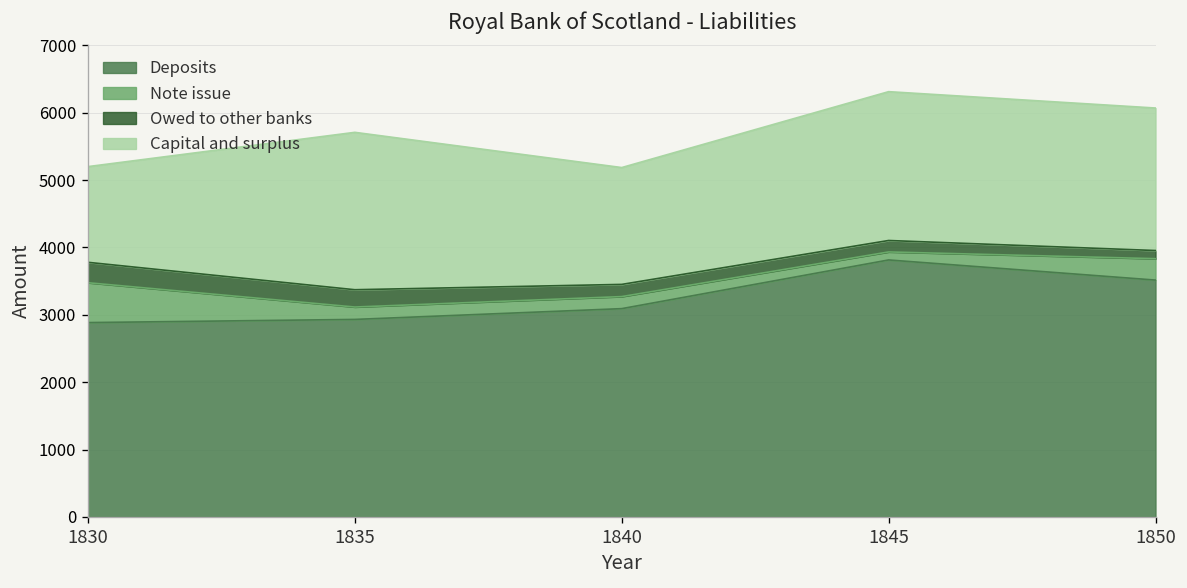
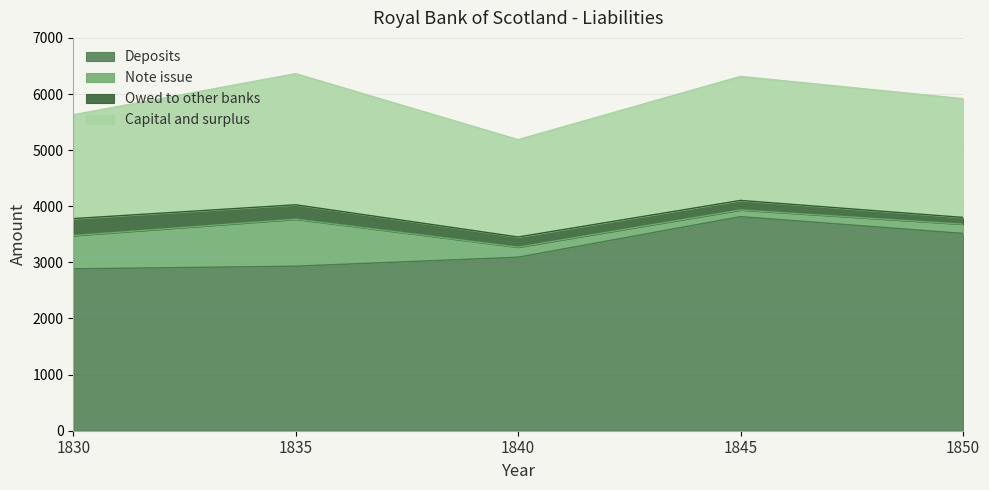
Capital and surplus, 1830: 1400 -> 1900
Note issue, 1835: 200 -> 800
Note issue, 1850: 300 -> 200
